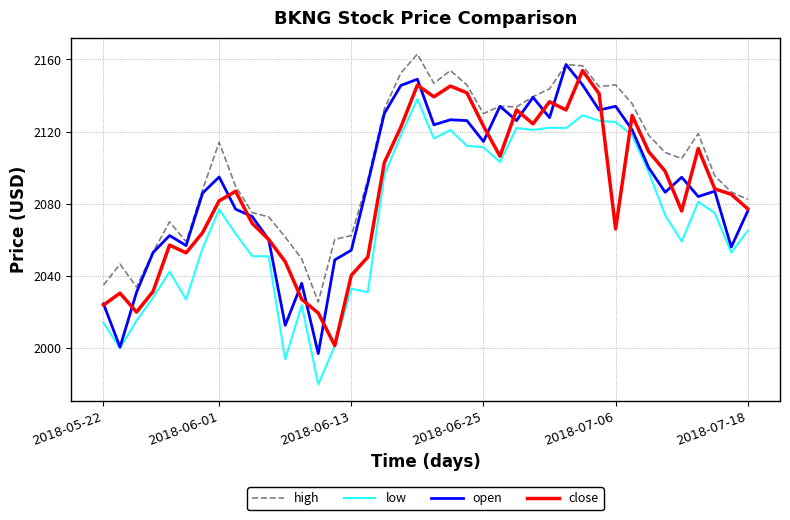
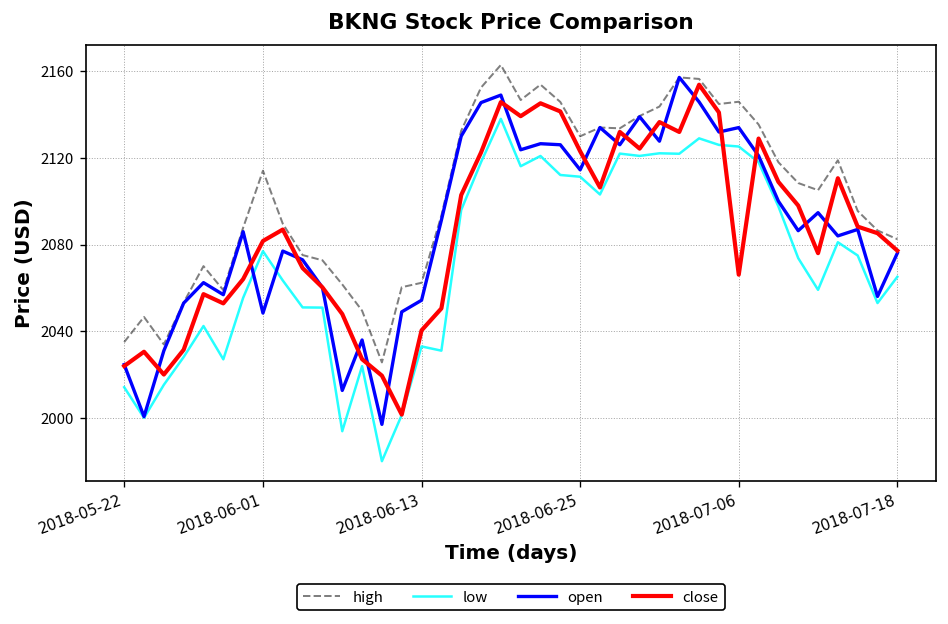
open, 2018-06-01: 2095 -> 2048
